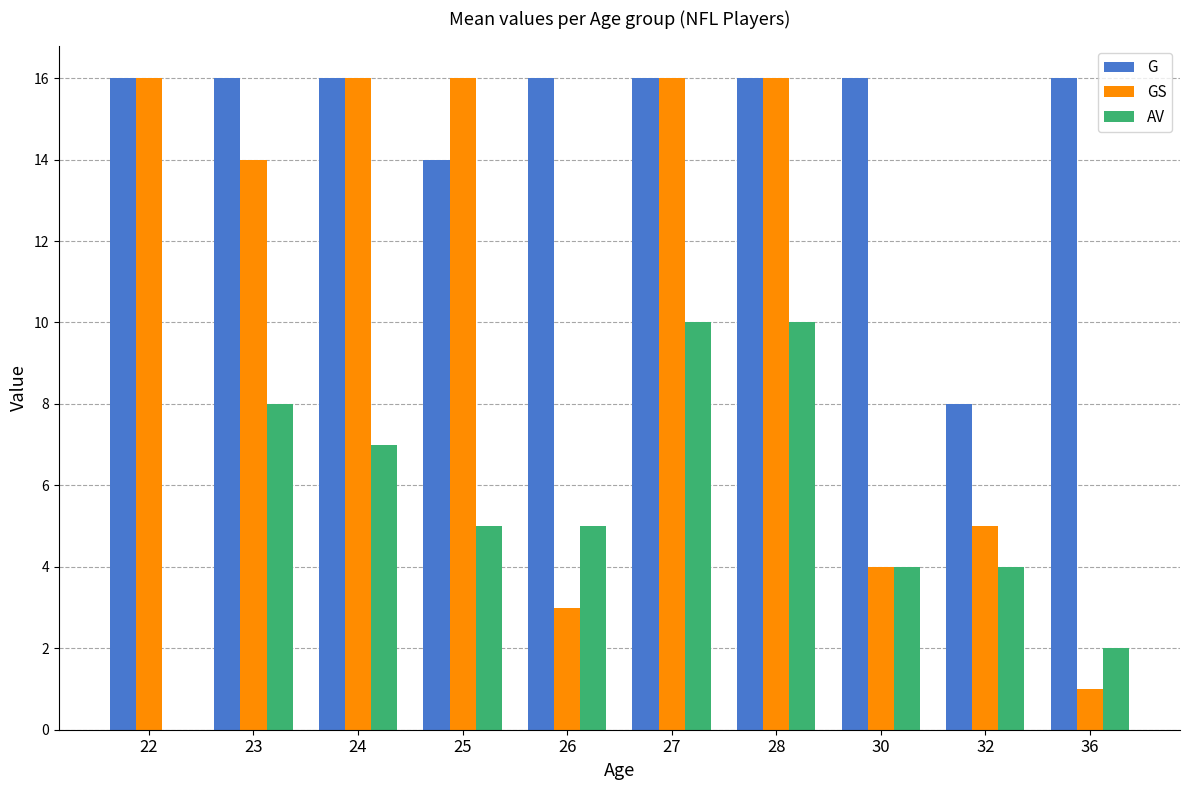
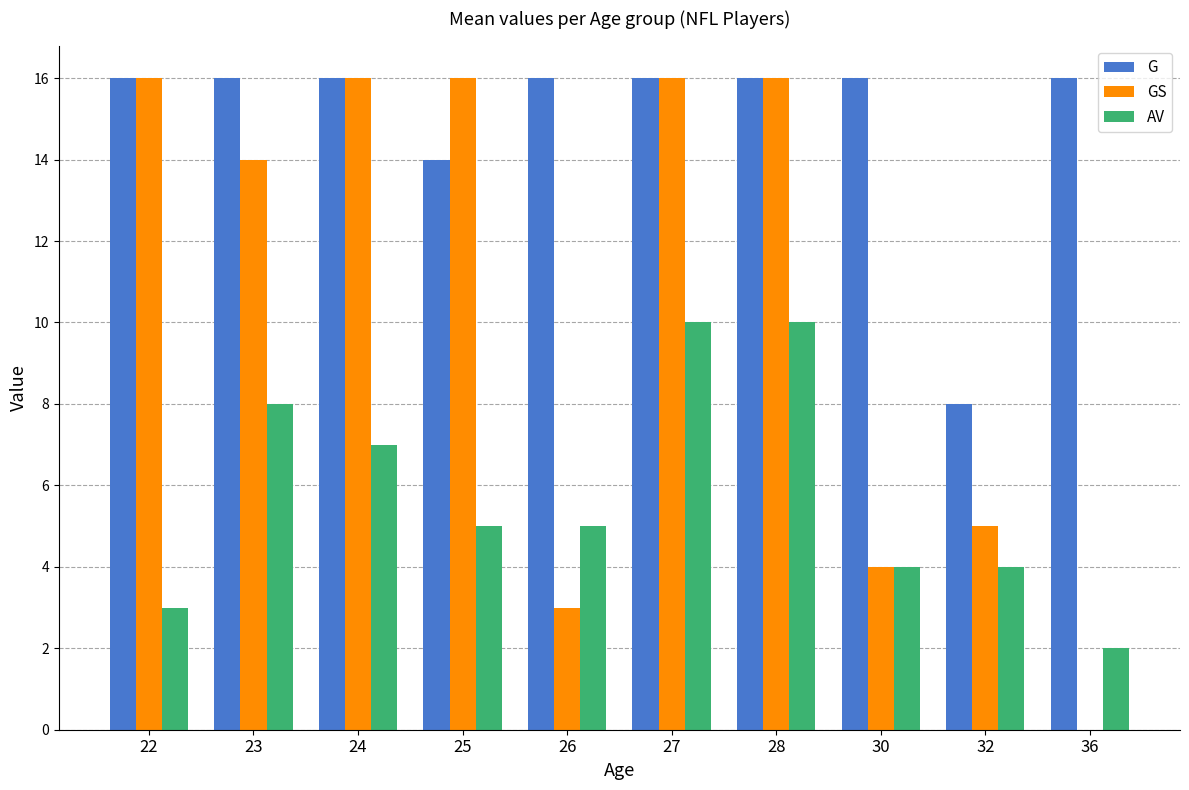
AV, 22: 0 -> 3
GS, 36: 1 -> 0
